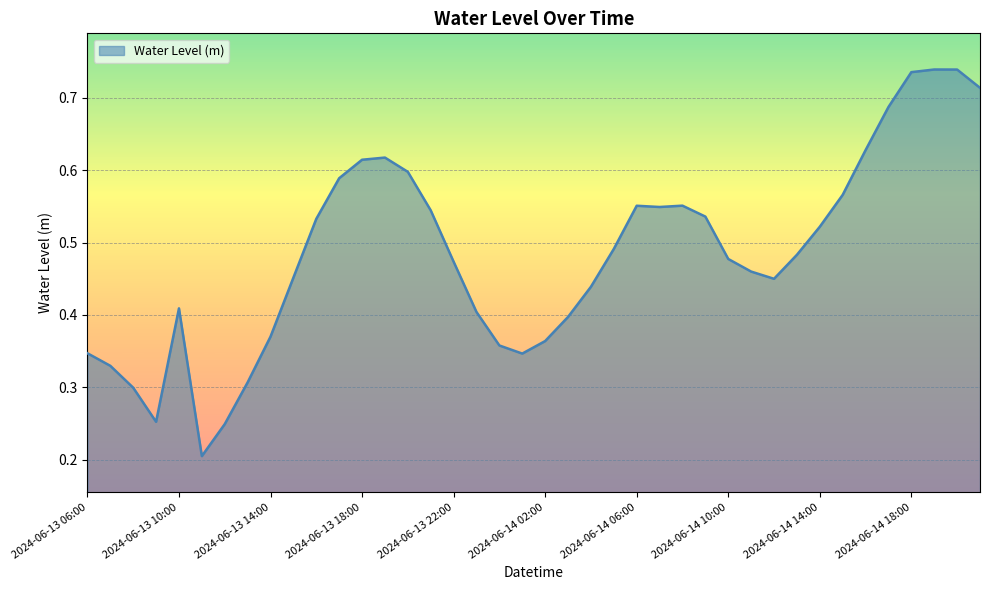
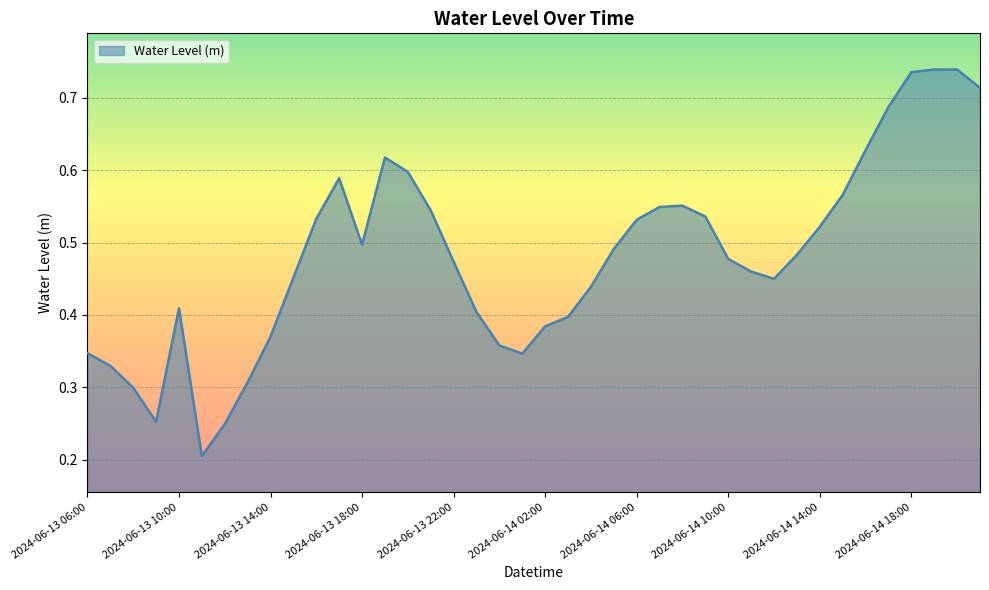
2024-06-13 18:00: 0.61 -> 0.50
2024-06-14 02:00: 0.36 -> 0.38
2024-06-14 06:00: 0.55 -> 0.53
